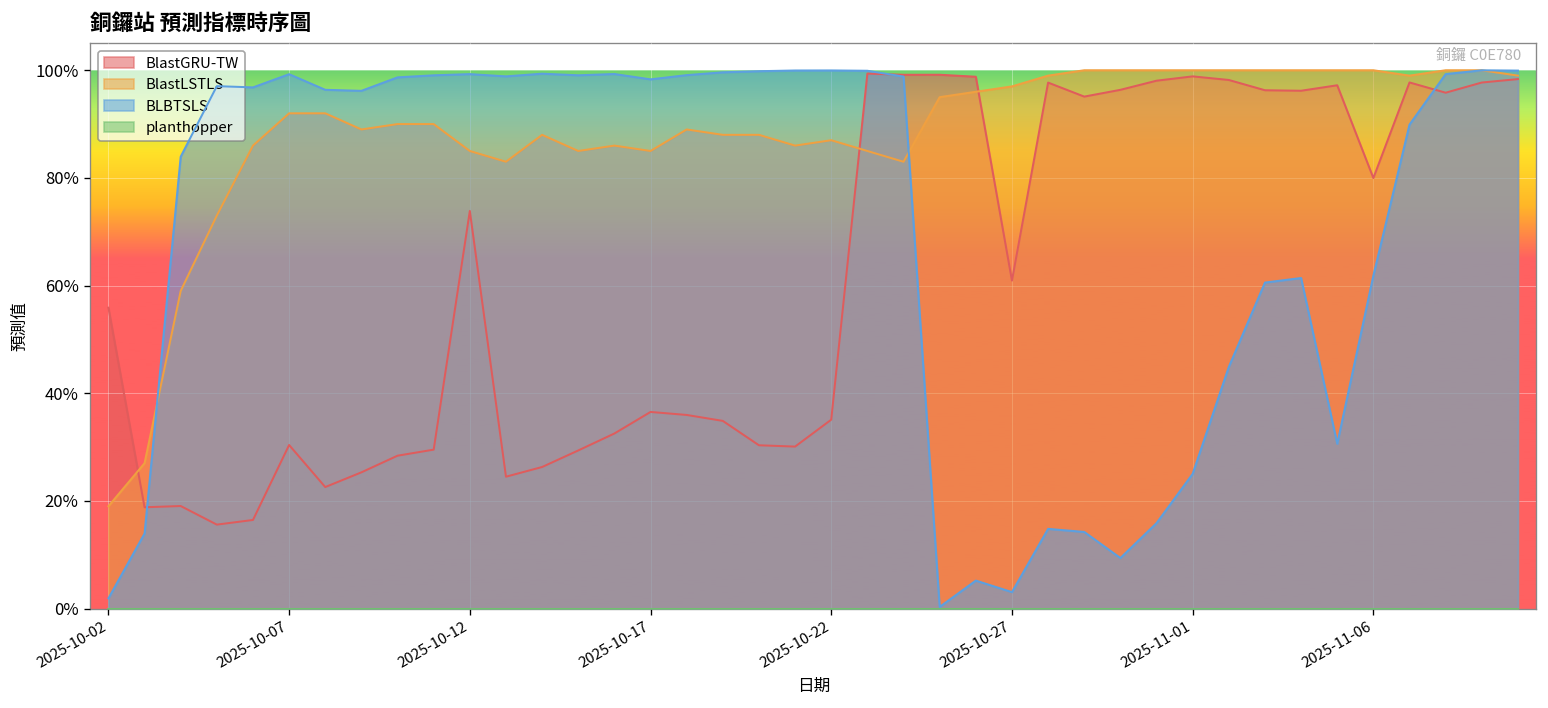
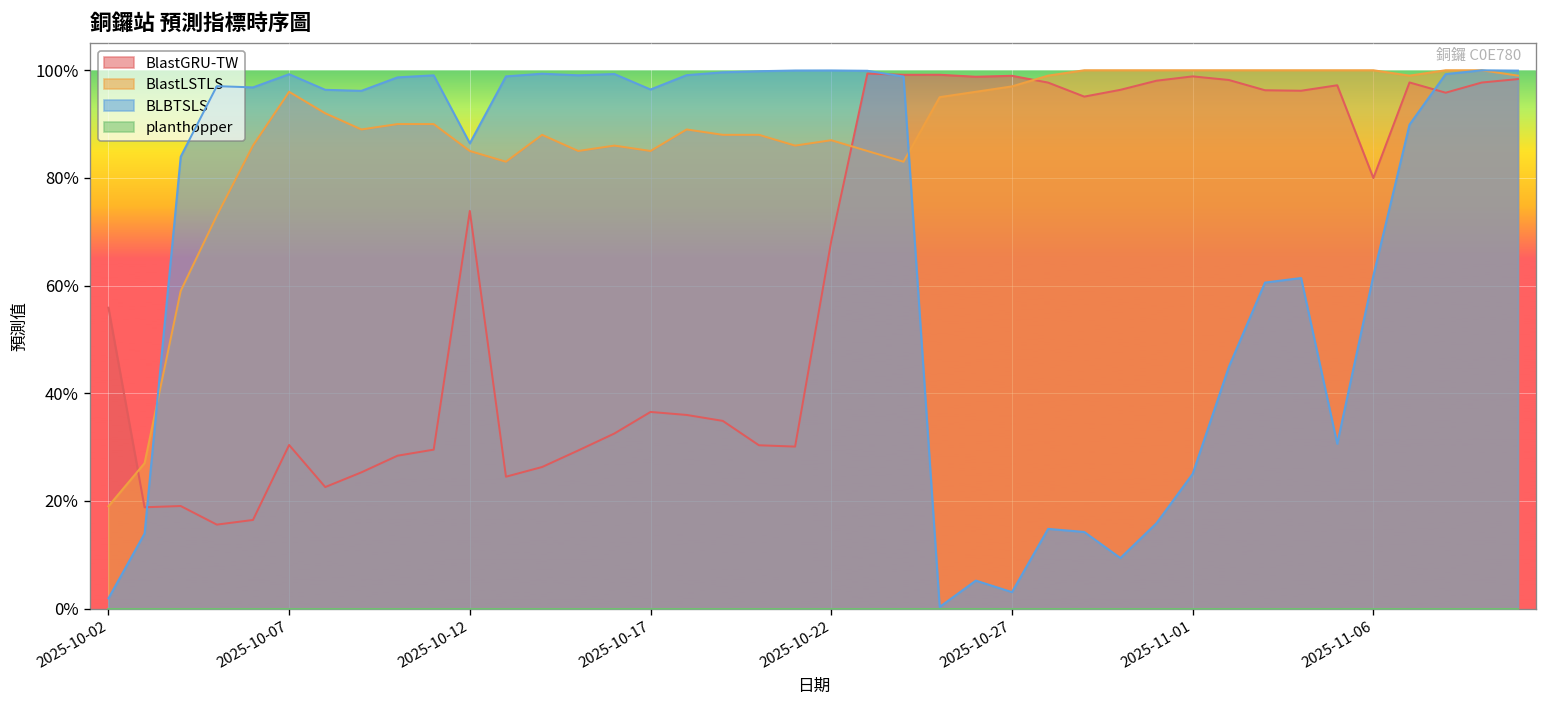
BlastLSTLS, 2025-10-07: 92% -> 96%
BLBTSLS, 2025-10-12: 99% -> 86%
BLBTSLS, 2025-10-17: 98% -> 96%
BlastGRU-TW, 2025-10-22: 35% -> 68%
BlastGRU-TW, 2025-10-27: 61% -> 99%
